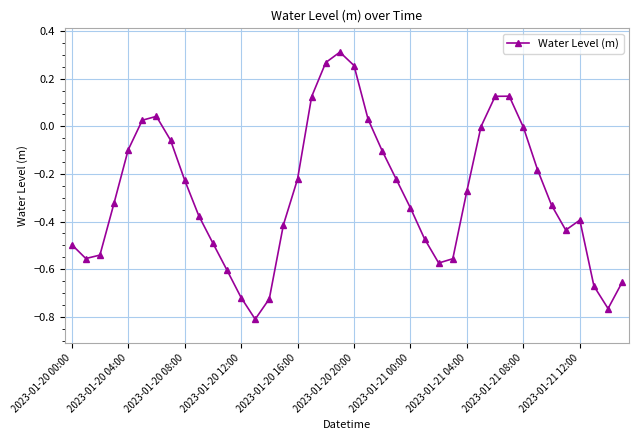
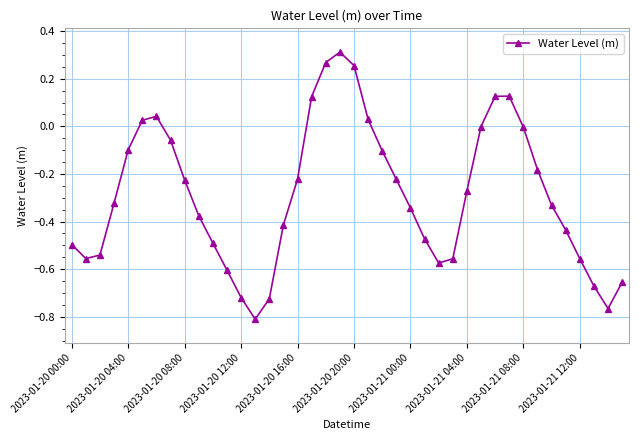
2023-01-21 12:00: -0.39 -> -0.56
